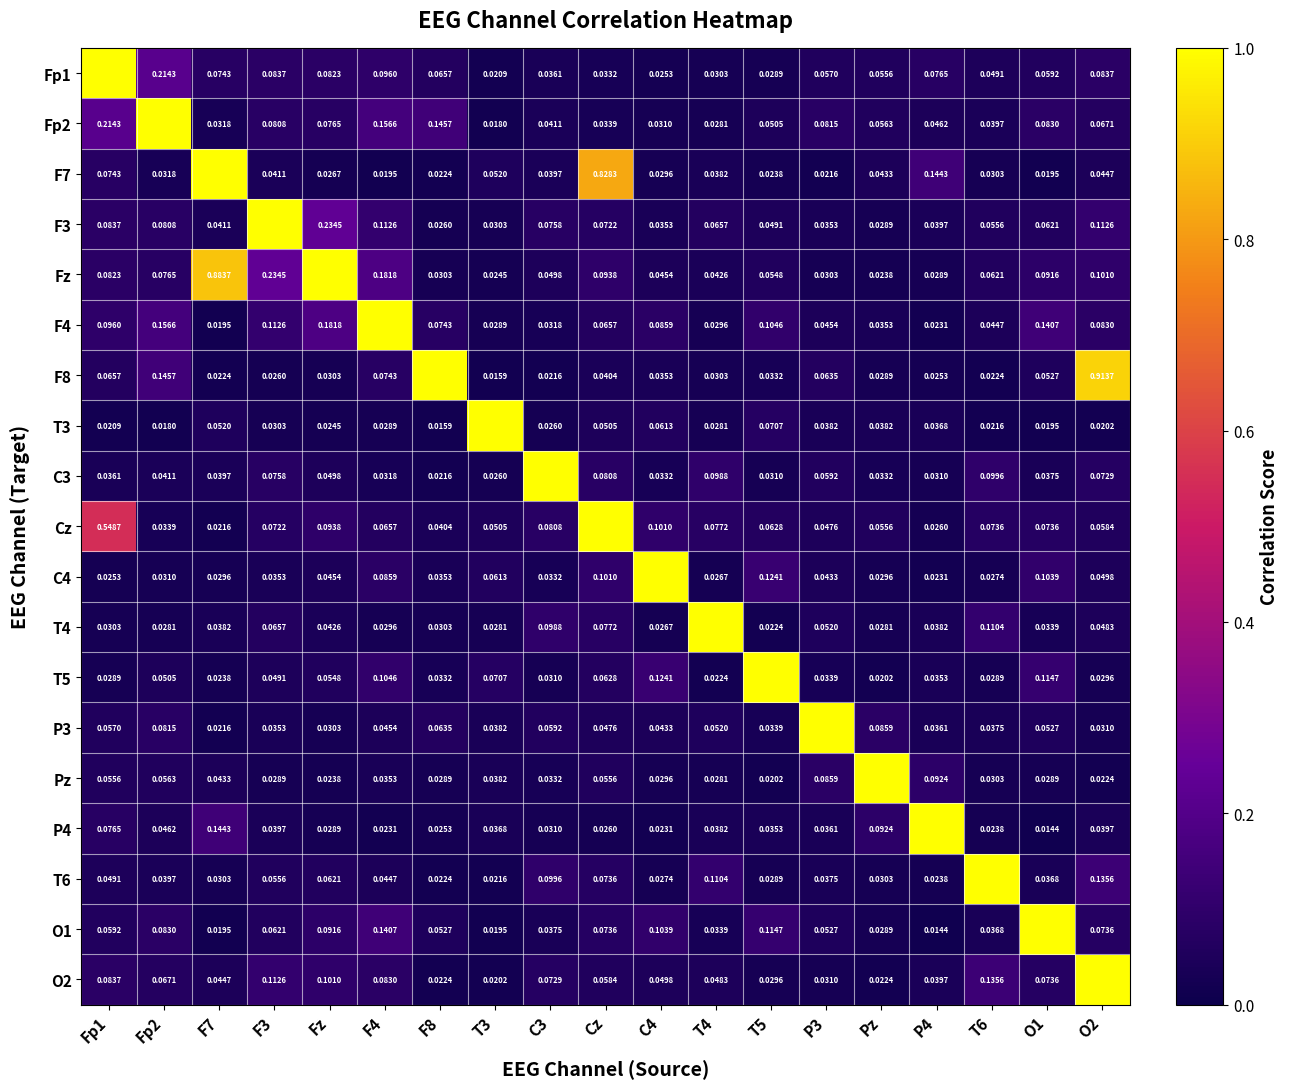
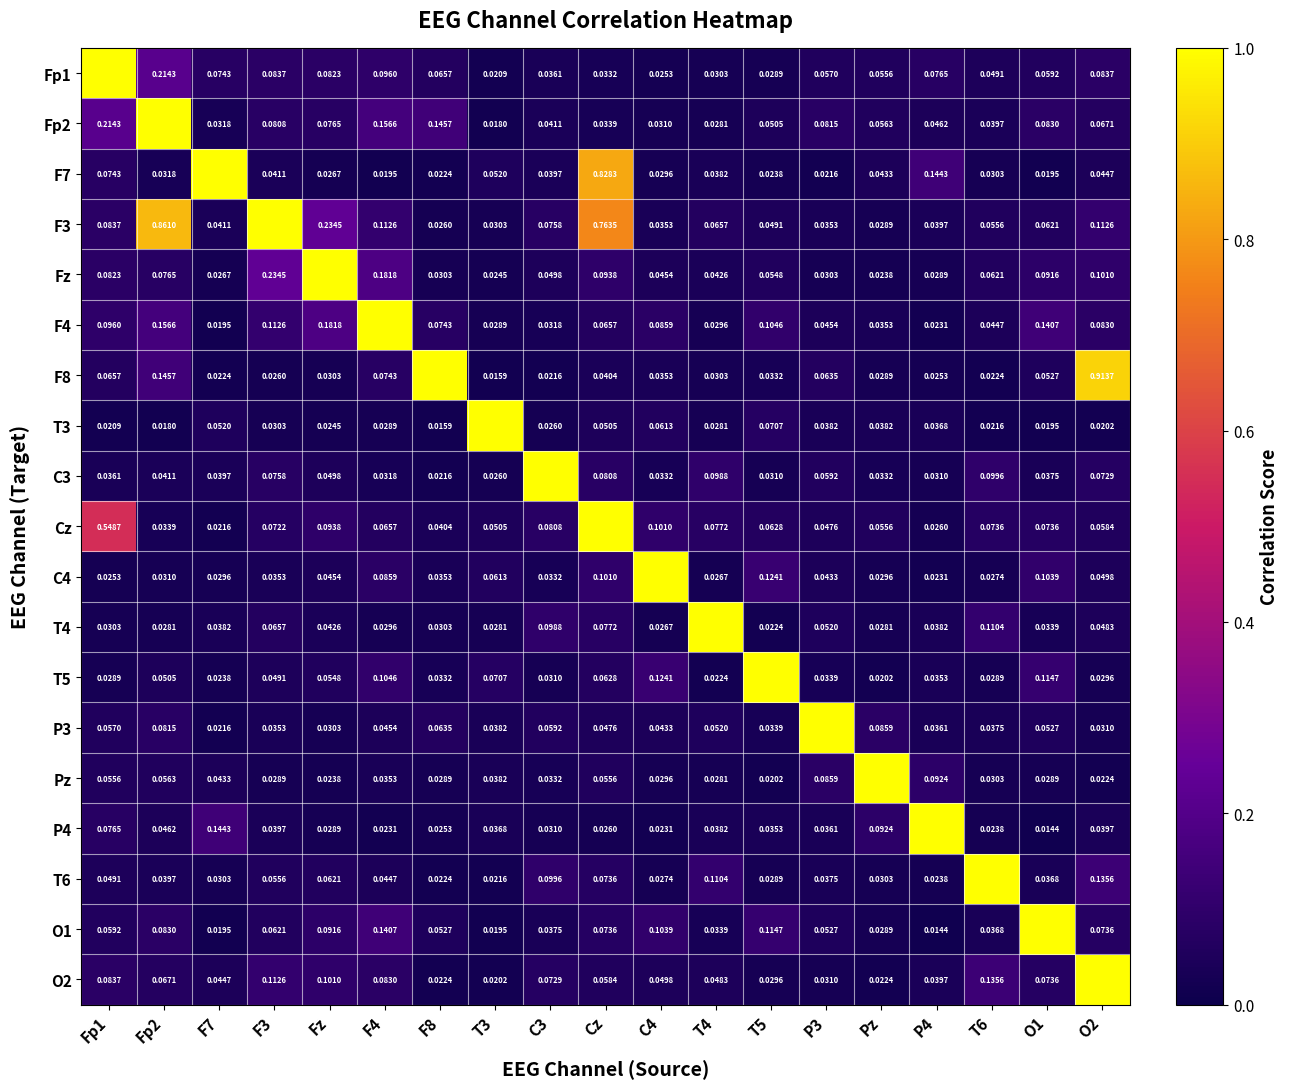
F3, Fp2: 0.0808 -> 0.8610
F3, Cz: 0.0722 -> 0.7635
Fz, F7: 0.8837 -> 0.0267
